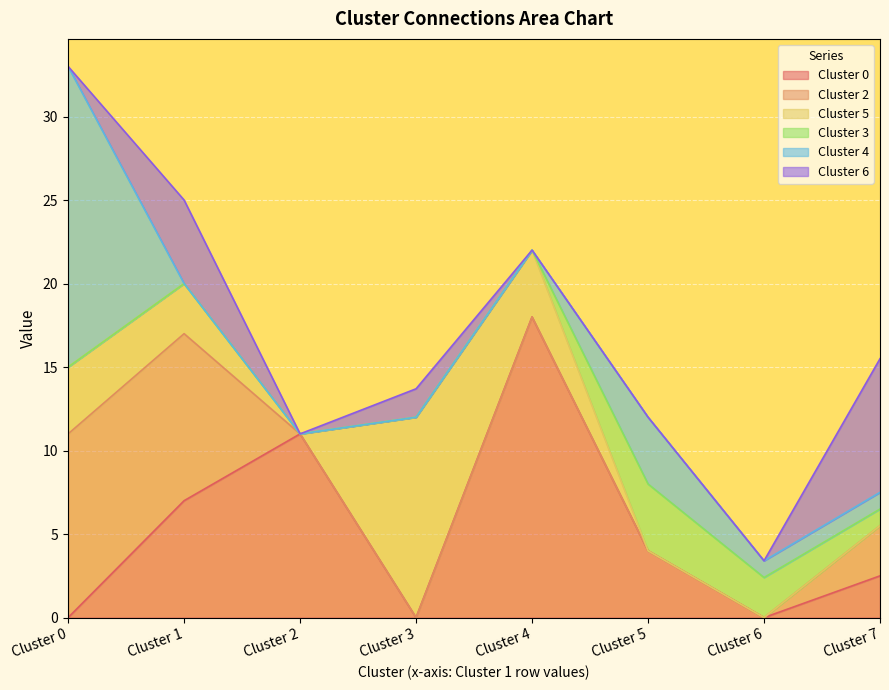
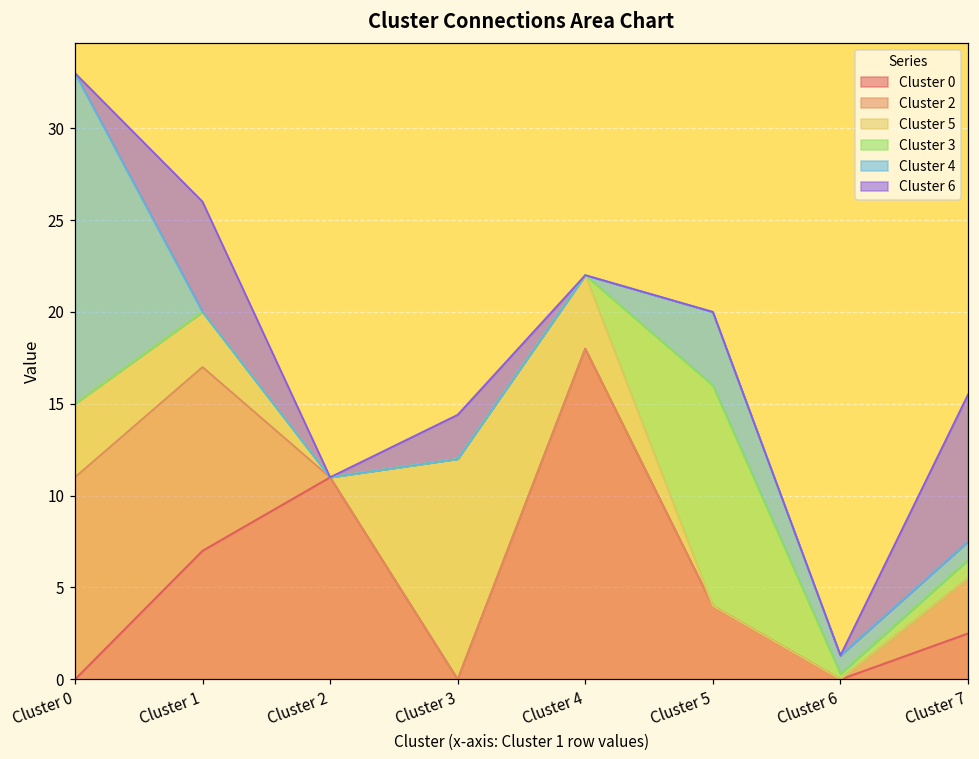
Cluster 6, Cluster 1: 5 -> 6
Cluster 6, Cluster 3: 1.7 -> 2.4
Cluster 3, Cluster 5: 4 -> 12
Cluster 3, Cluster 6: 2.4 -> 0.3
